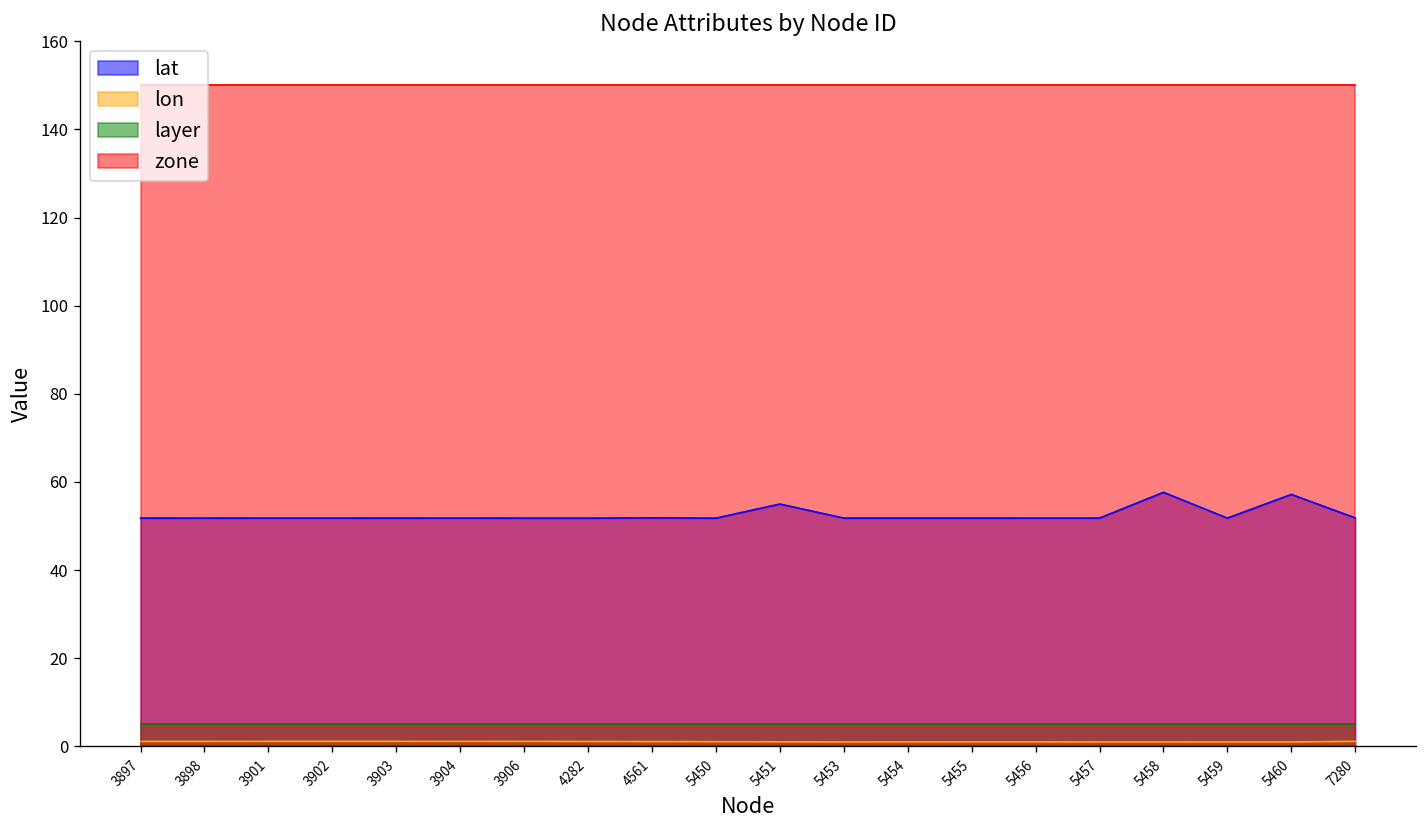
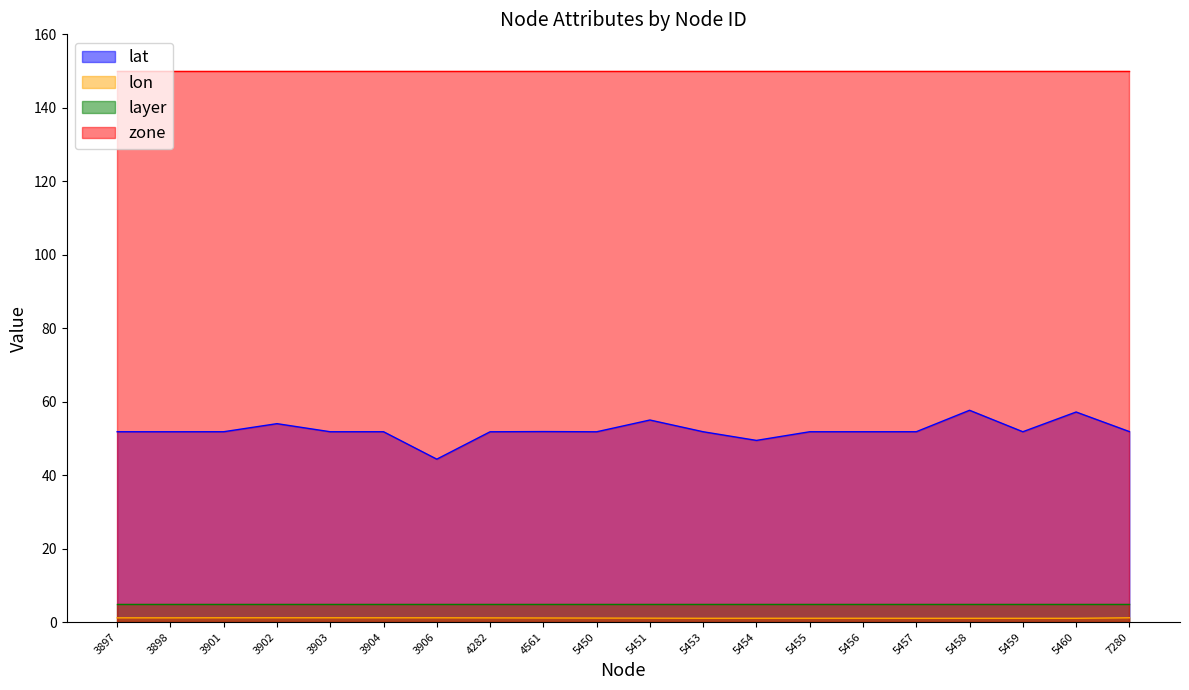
lat, 3902: 52 -> 54
lat, 3906: 52 -> 44
lat, 5454: 52 -> 49
